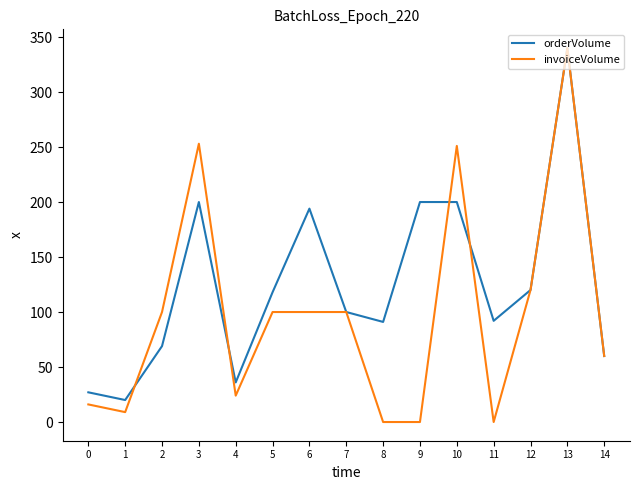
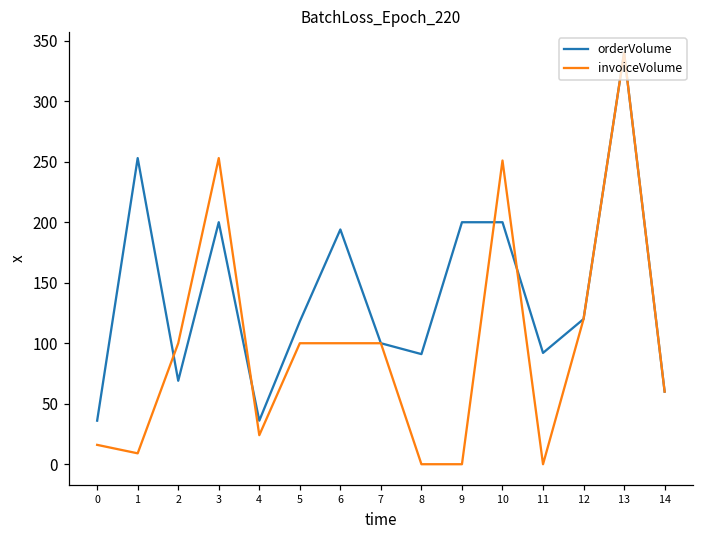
orderVolume, 0: 27 -> 36
orderVolume, 1: 20 -> 253
